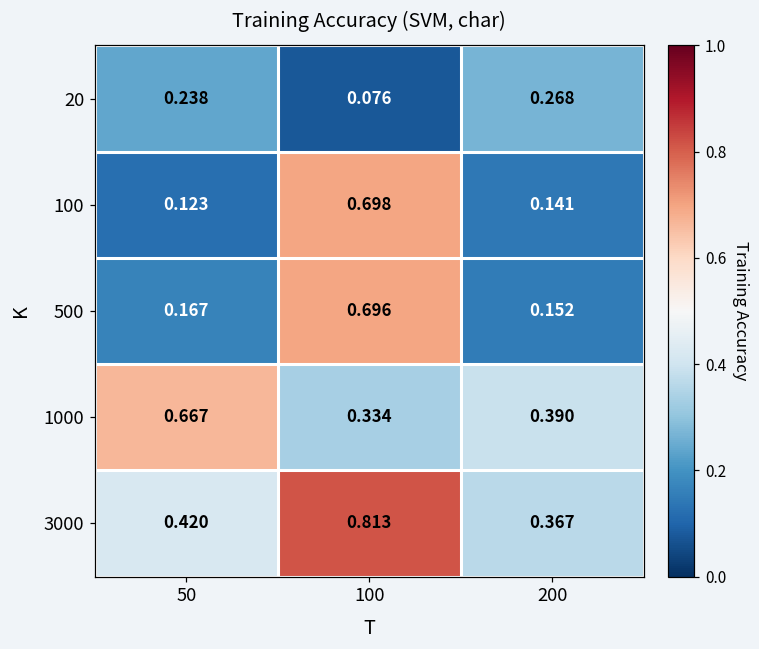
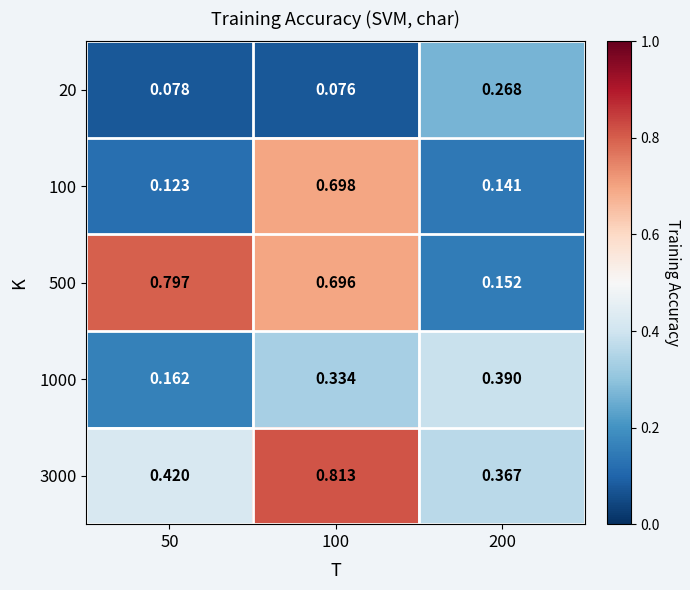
20, 50: 0.238 -> 0.078
500, 50: 0.167 -> 0.797
1000, 50: 0.667 -> 0.162
